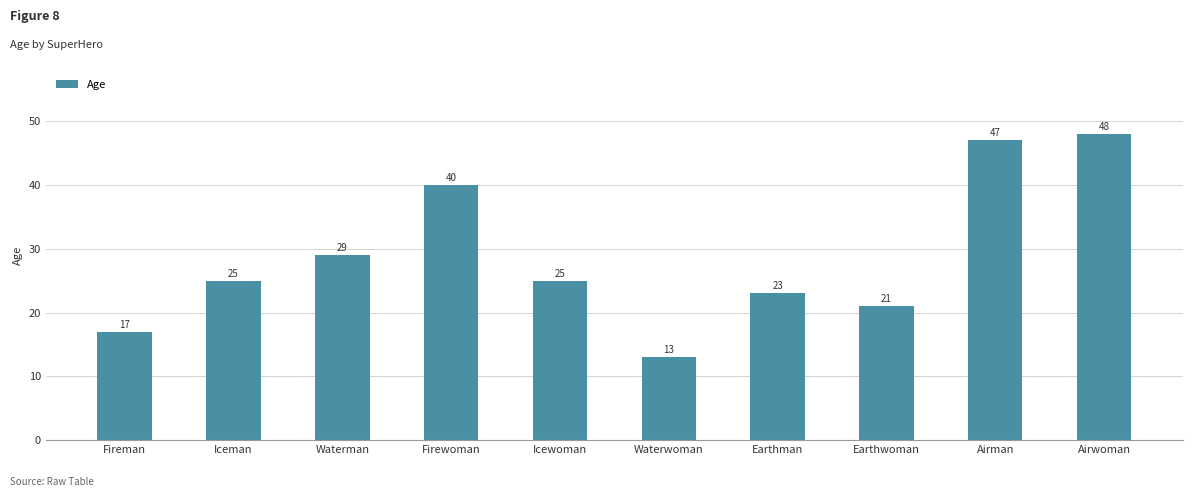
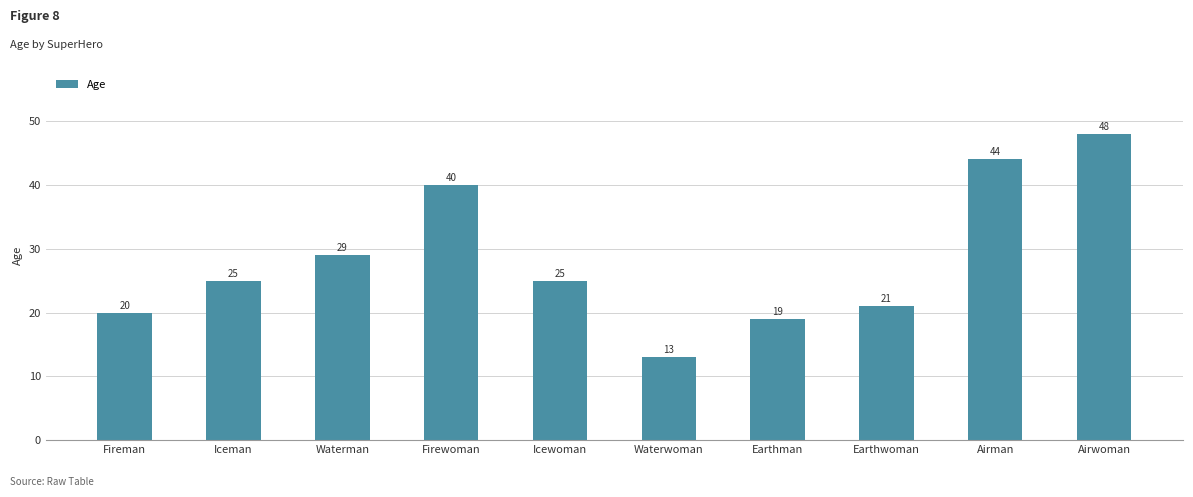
Fireman: 17 -> 20
Earthman: 23 -> 19
Airman: 47 -> 44
